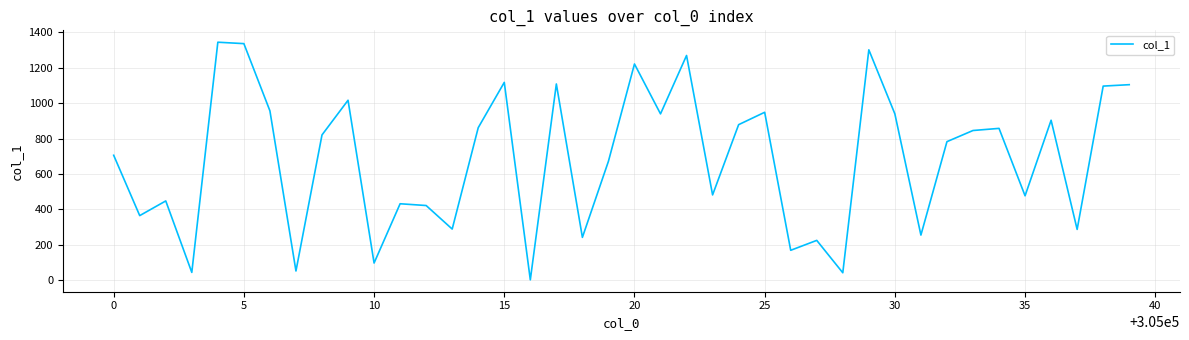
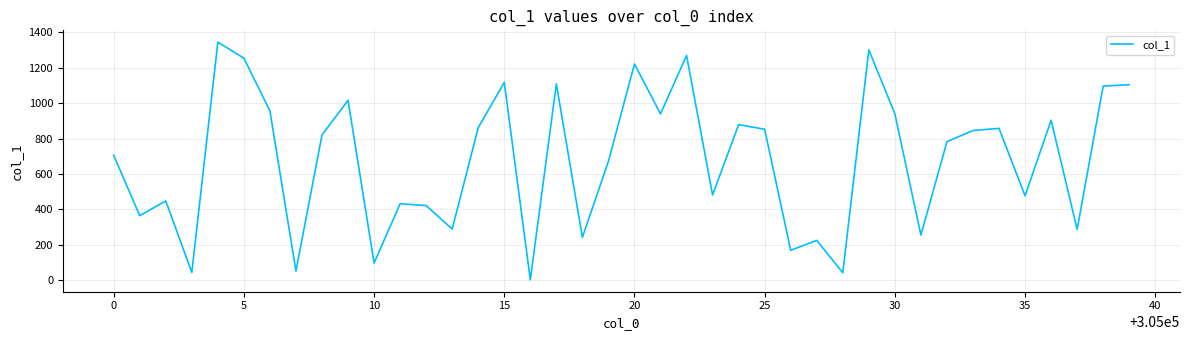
5: 1340 -> 1260
25: 950 -> 850
